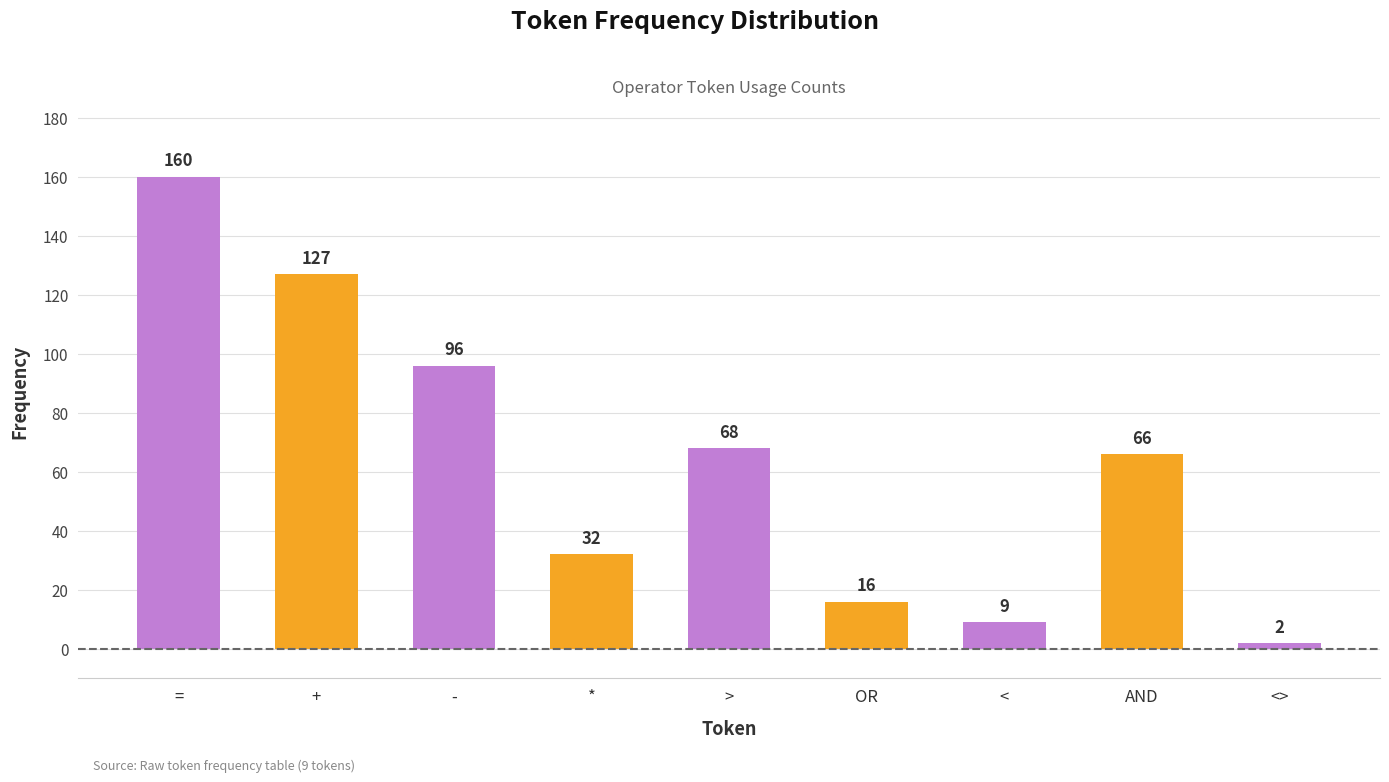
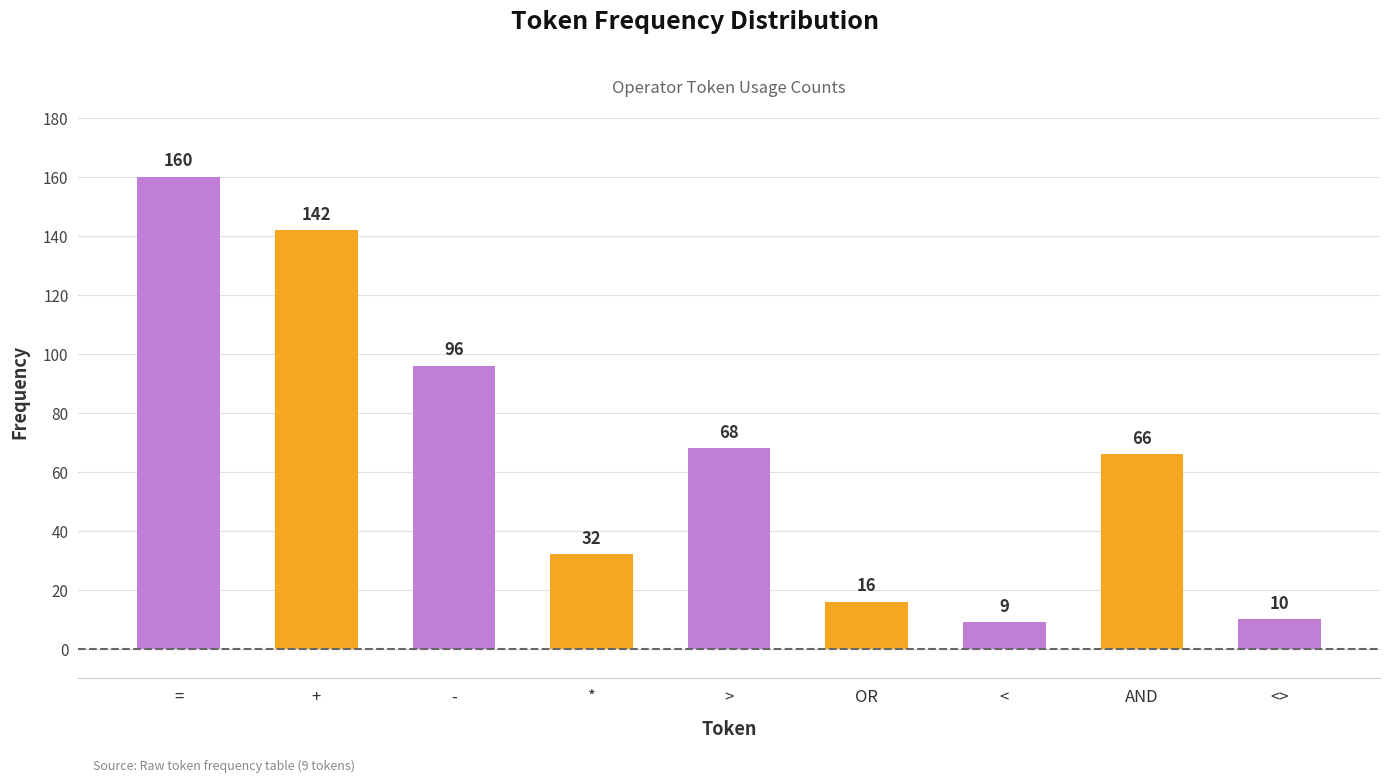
+: 127 -> 142
<>: 2 -> 10
